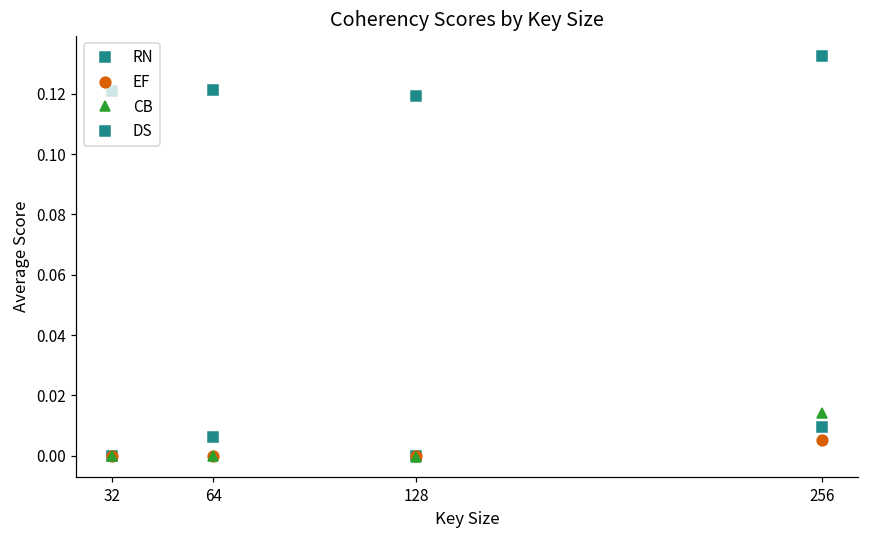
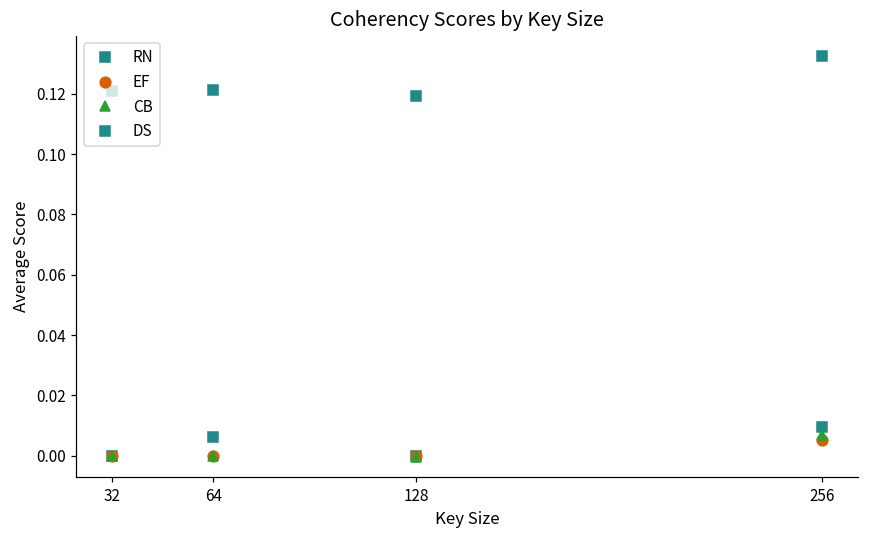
CB, 256: 0.014 -> 0.007
